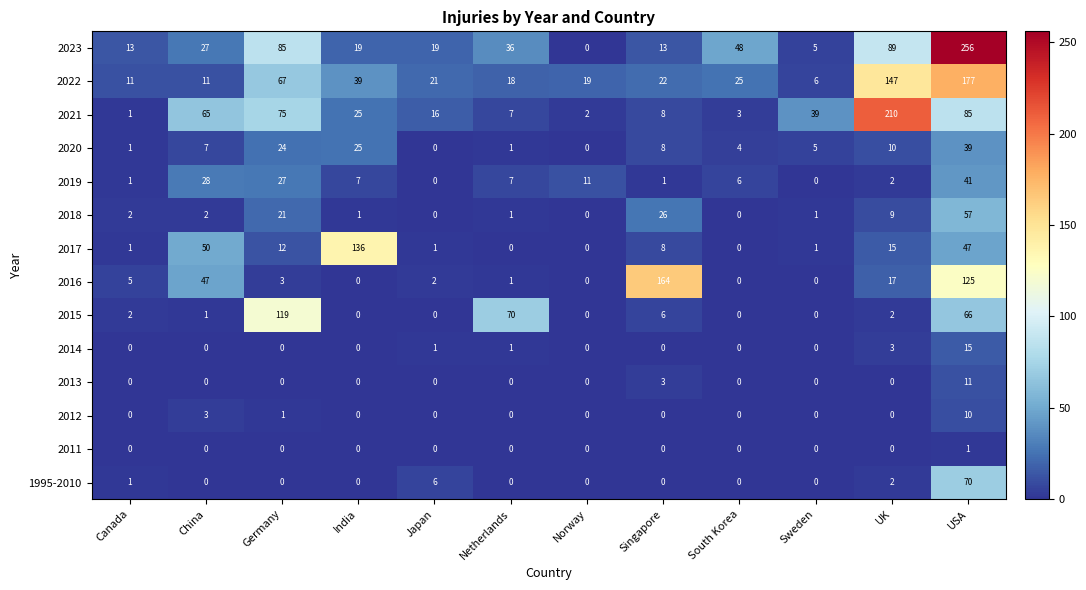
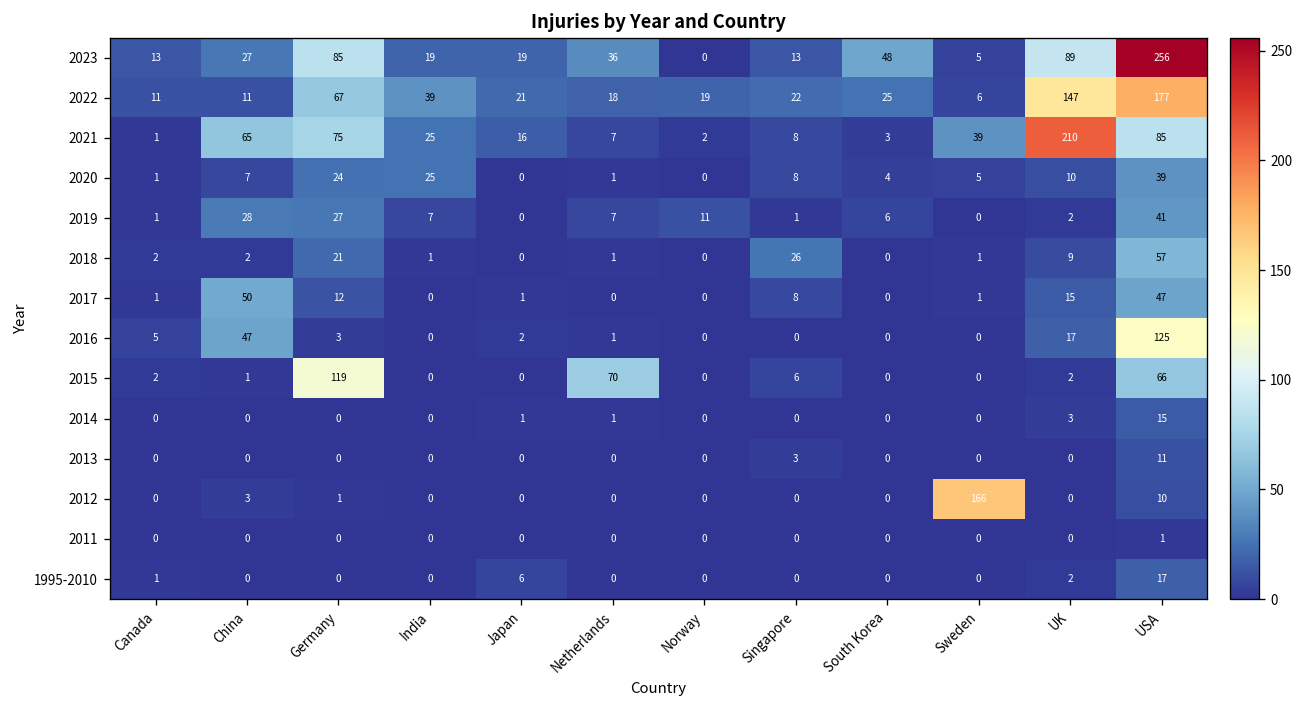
2017, India: 136 -> 0
2016, Singapore: 164 -> 0
2012, Sweden: 0 -> 166
1995-2010, USA: 70 -> 17
